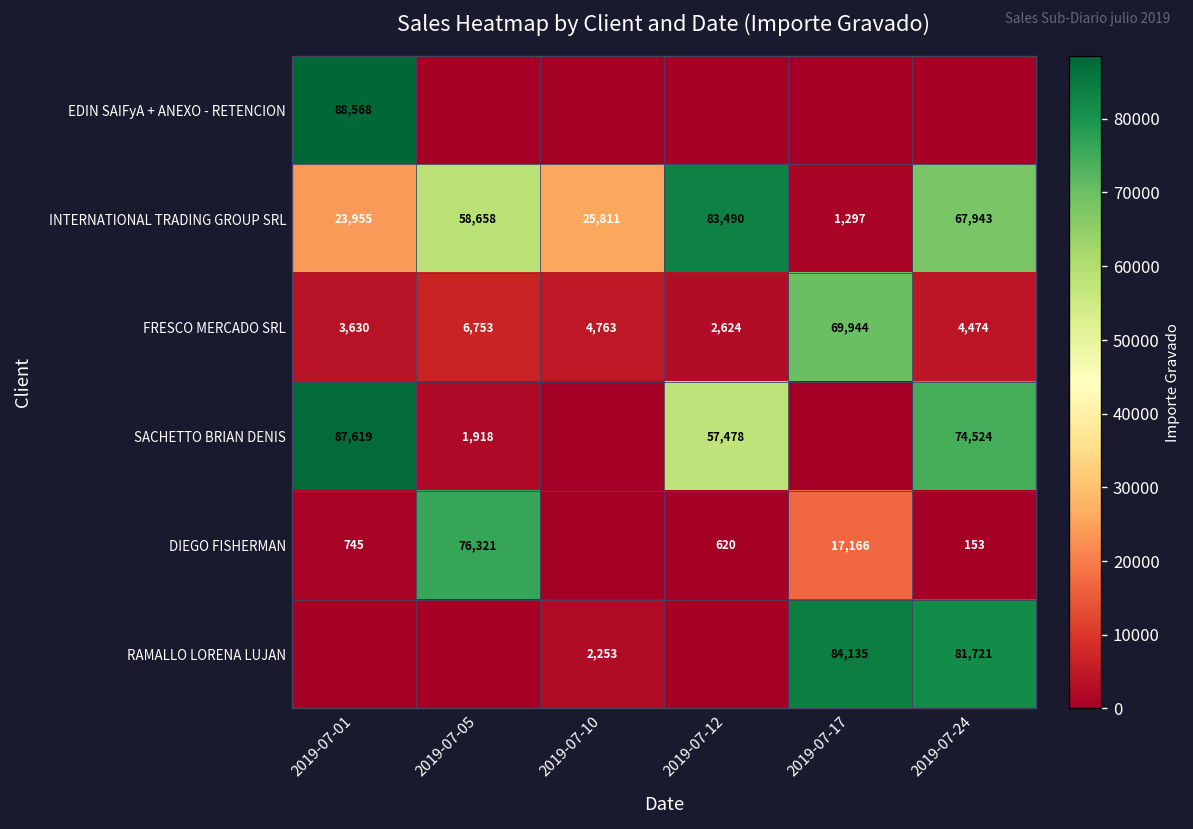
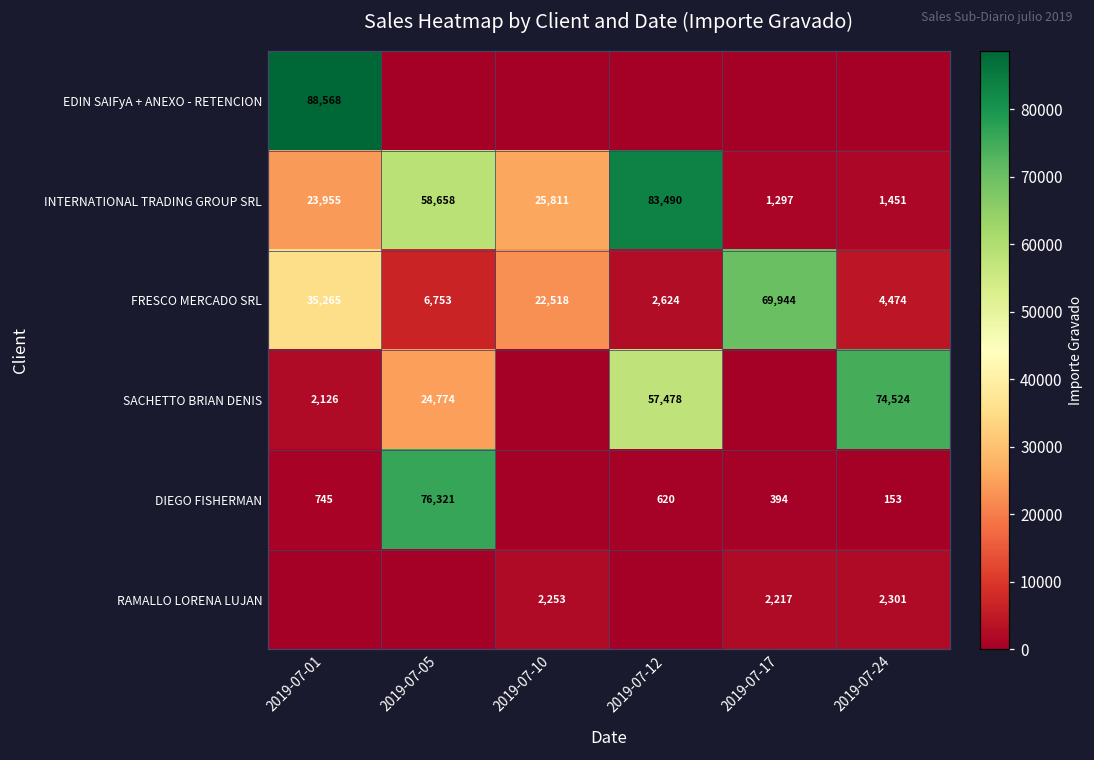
INTERNATIONAL TRADING GROUP SRL, 2019-07-24: 67,943 -> 1,451
FRESCO MERCADO SRL, 2019-07-01: 3,630 -> 35,265
FRESCO MERCADO SRL, 2019-07-10: 4,763 -> 22,518
SACHETTO BRIAN DENIS, 2019-07-01: 87,619 -> 2,126
SACHETTO BRIAN DENIS, 2019-07-05: 1,918 -> 24,774
DIEGO FISHERMAN, 2019-07-17: 17,166 -> 394
RAMALLO LORENA LUJAN, 2019-07-17: 84,135 -> 2,217
RAMALLO LORENA LUJAN, 2019-07-24: 81,721 -> 2,301
